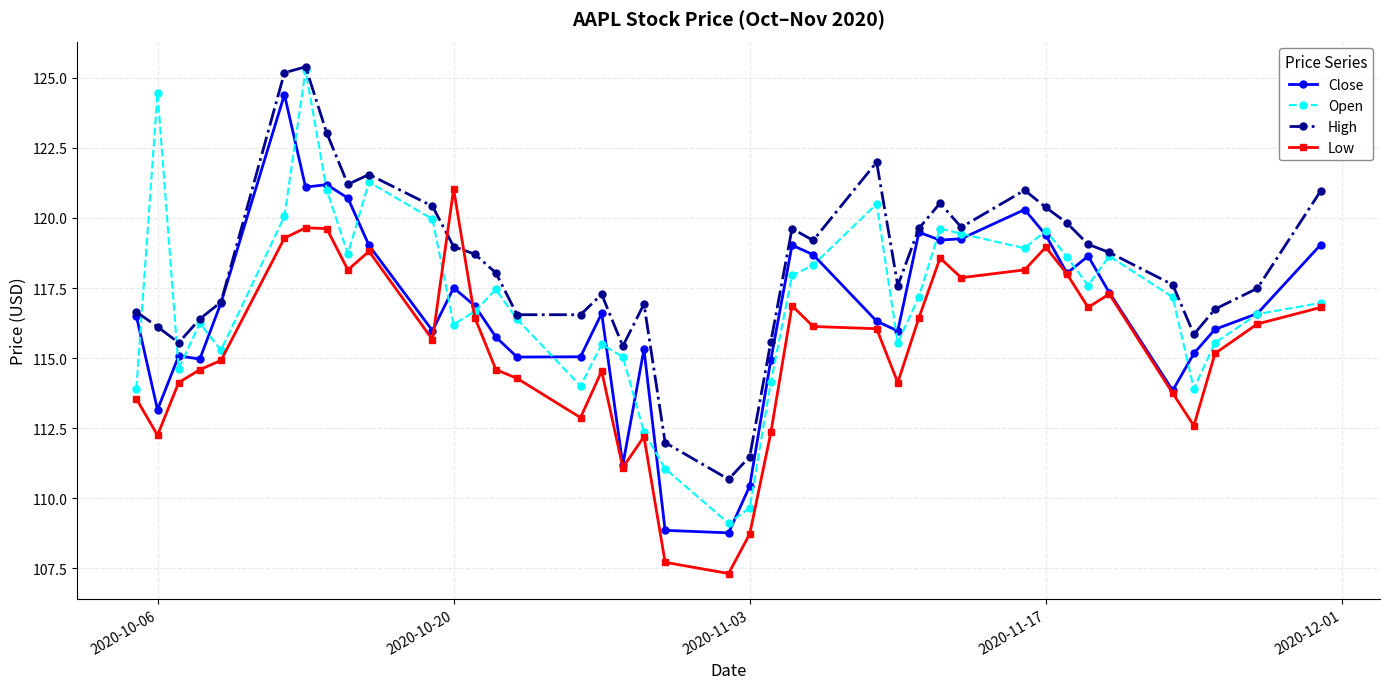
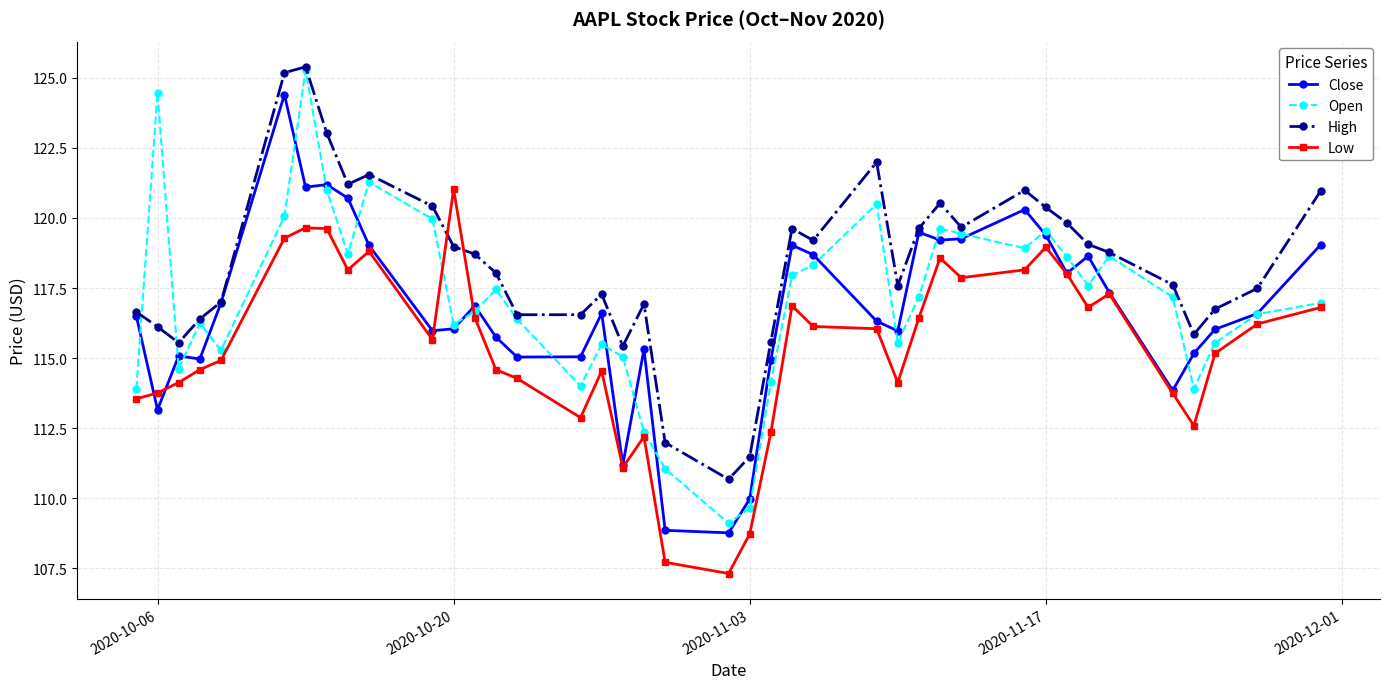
Low, 2020-10-06: 112.3 -> 113.8
Close, 2020-10-20: 117.5 -> 116.0
Close, 2020-11-03: 110.4 -> 110.0
